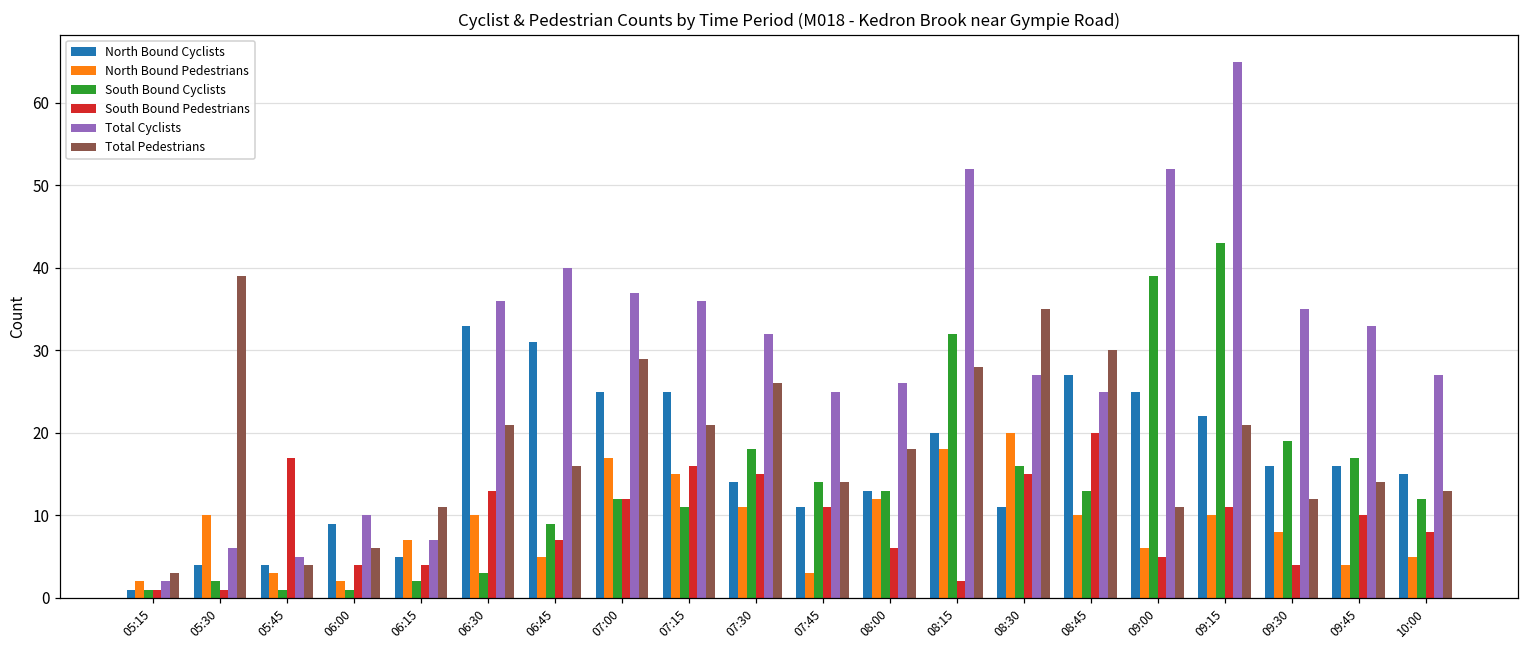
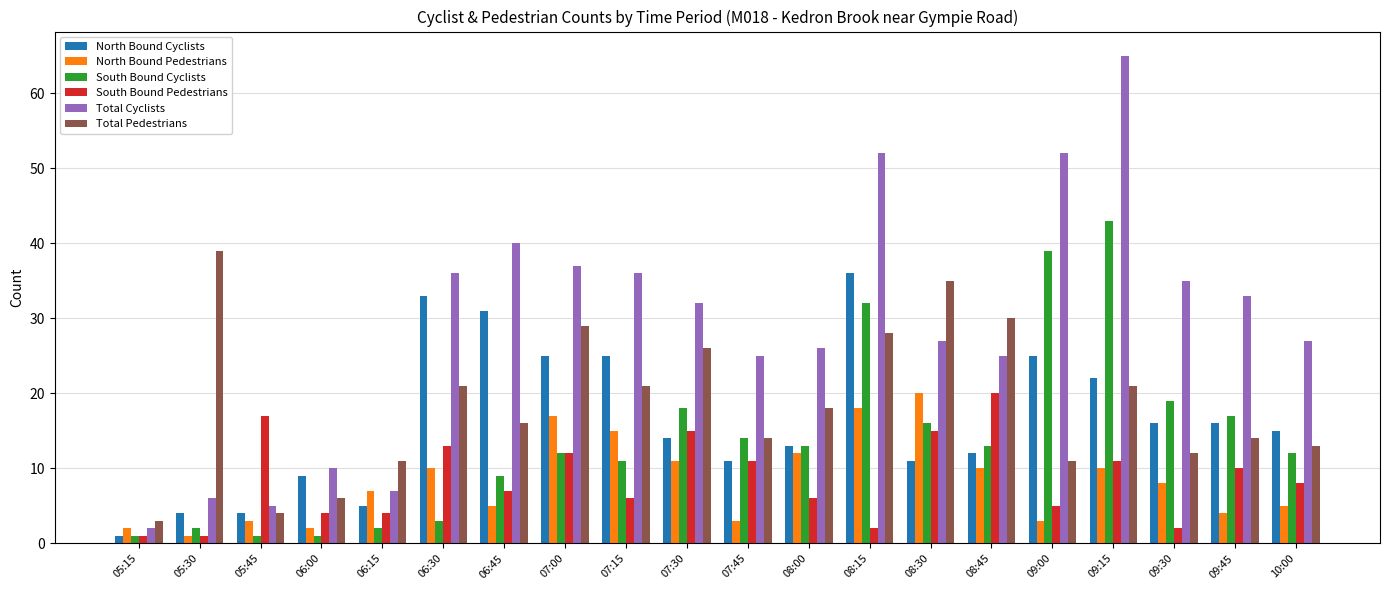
North Bound Pedestrians, 05:30: 10 -> 1
South Bound Pedestrians, 07:15: 16 -> 6
North Bound Cyclists, 08:15: 20 -> 36
North Bound Cyclists, 08:45: 27 -> 12
North Bound Pedestrians, 09:00: 6 -> 3
South Bound Pedestrians, 09:30: 4 -> 2
